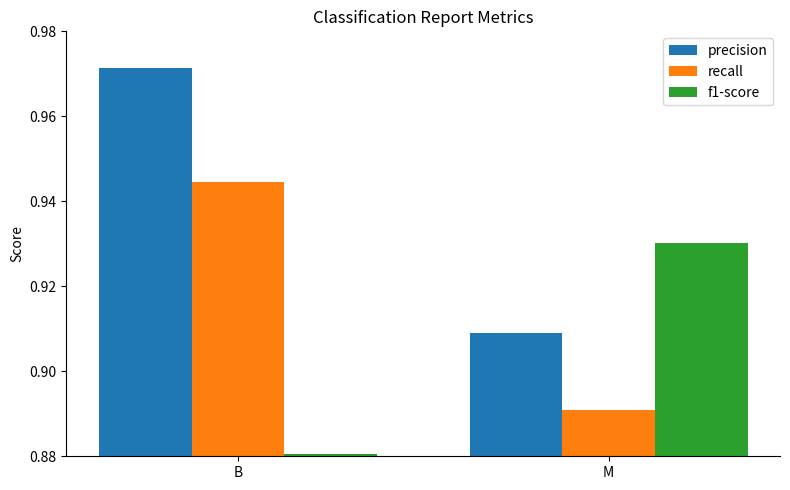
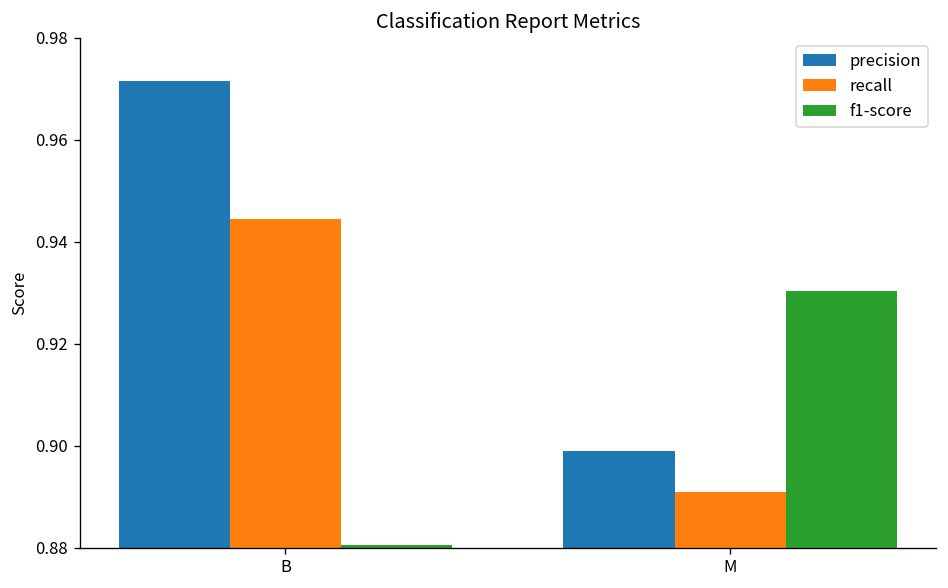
precision, M: 0.909 -> 0.899
